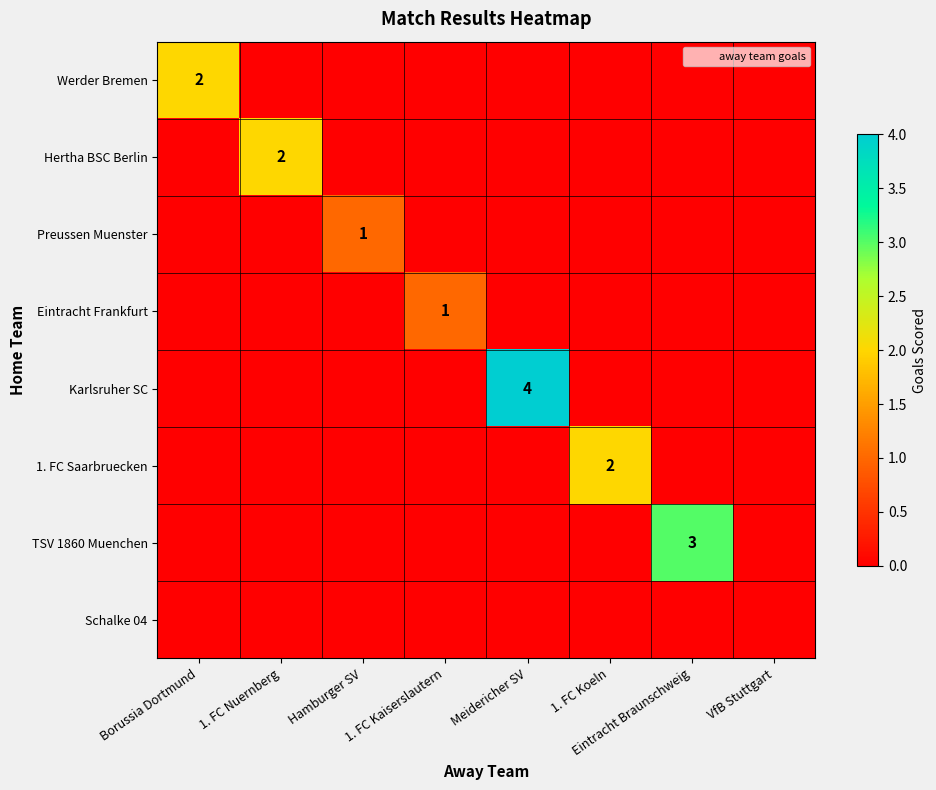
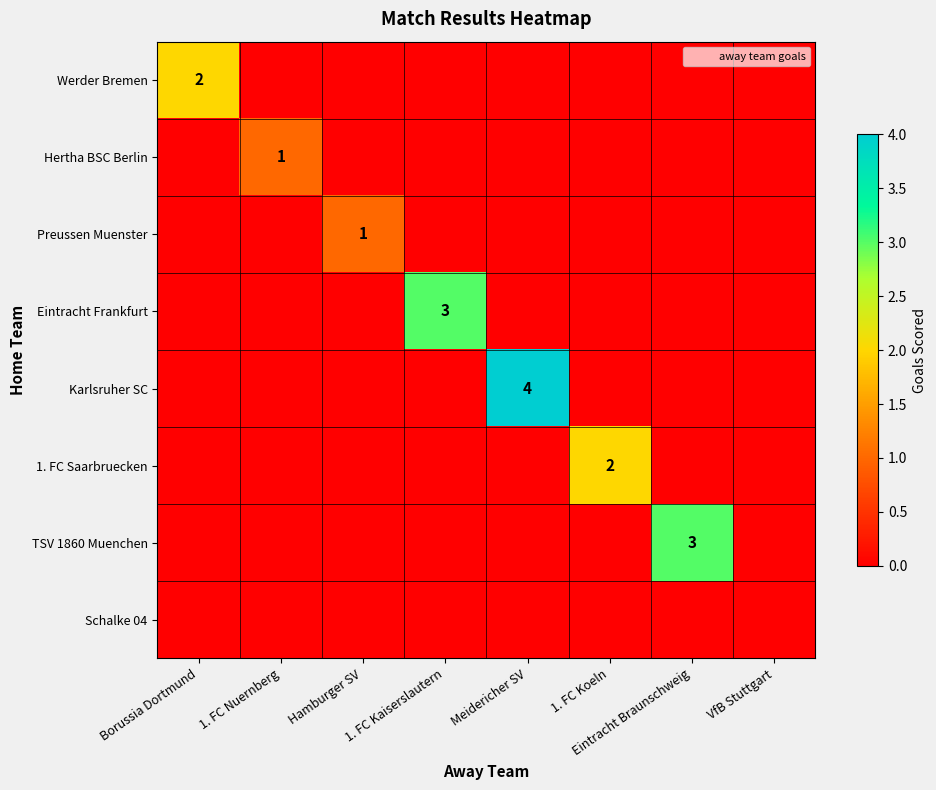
Hertha BSC Berlin, 1. FC Nuernberg: 2 -> 1
Eintracht Frankfurt, 1. FC Kaiserslautern: 1 -> 3
